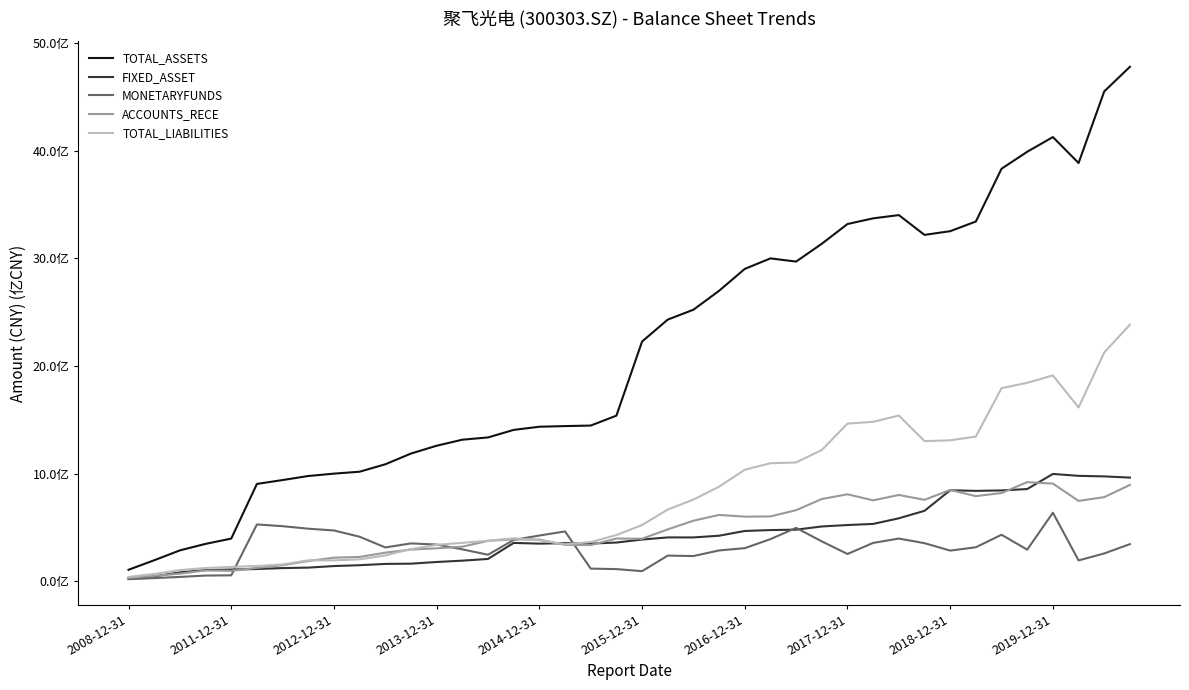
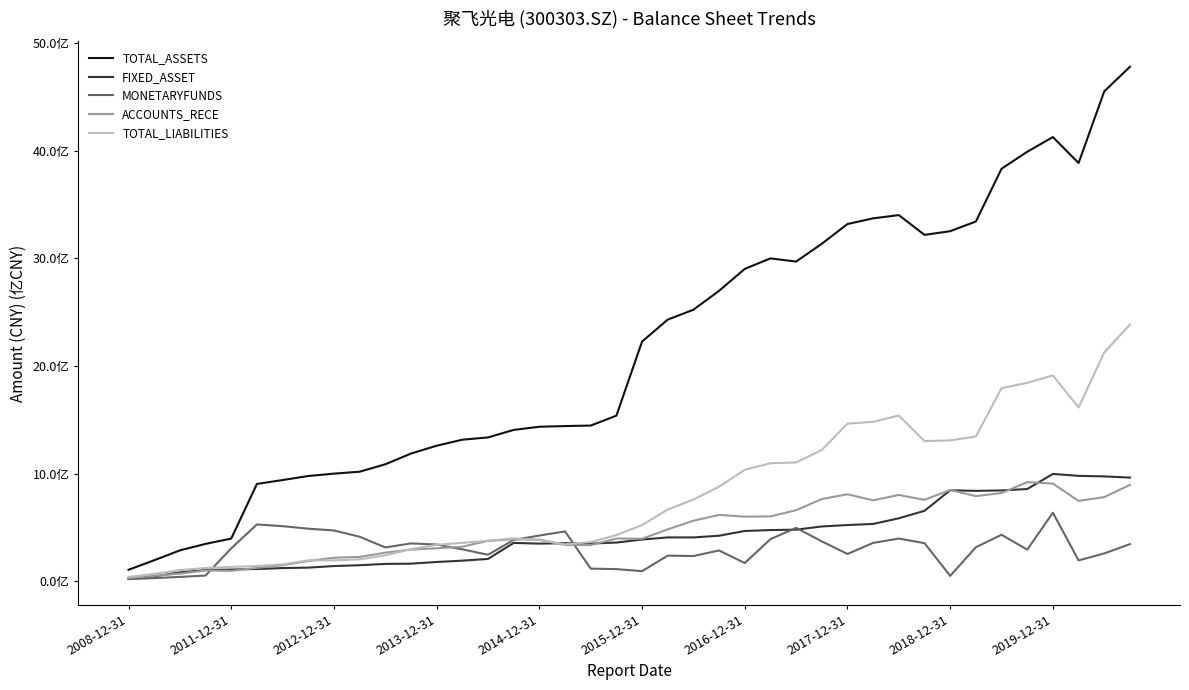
MONETARYFUNDS, 2011-12-31: 0.6亿 -> 3.1亿
MONETARYFUNDS, 2016-12-31: 3.1亿 -> 1.7亿
MONETARYFUNDS, 2018-12-31: 2.9亿 -> 0.5亿
